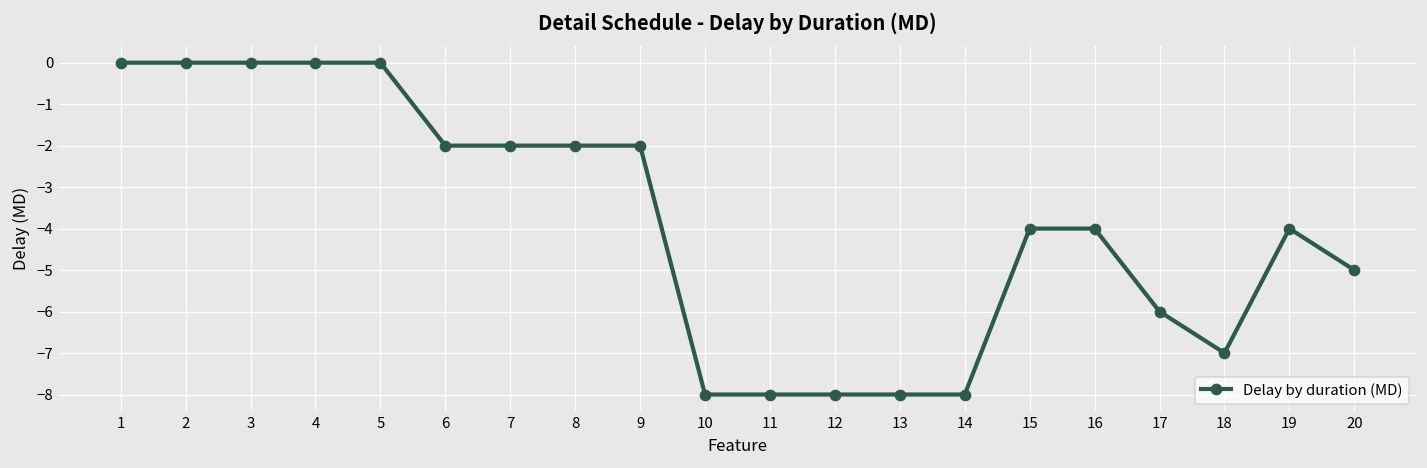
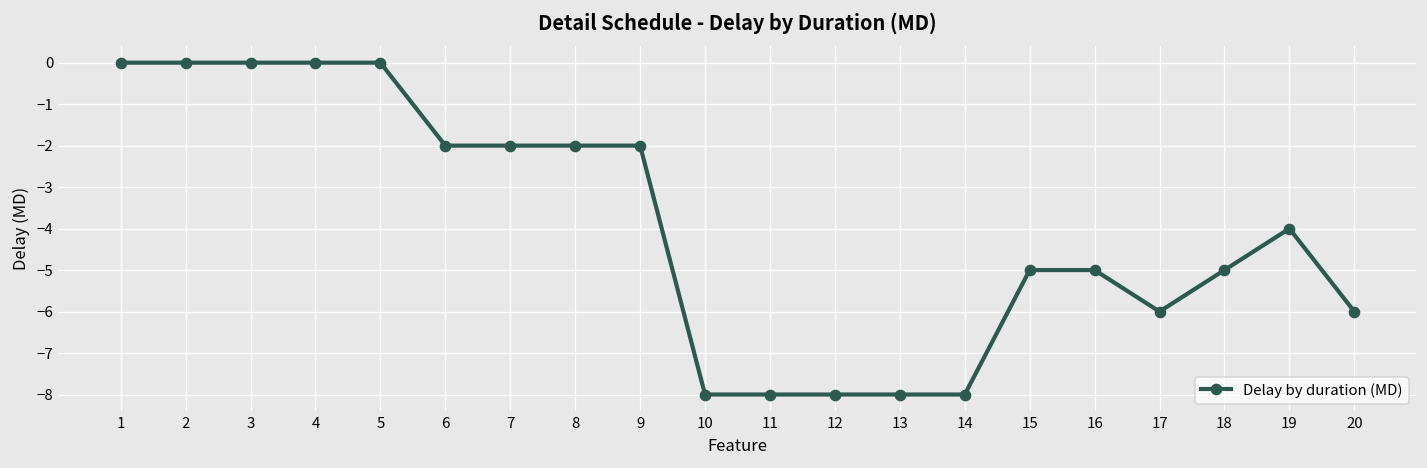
15: -4 -> -5
16: -4 -> -5
18: -7 -> -5
20: -5 -> -6
